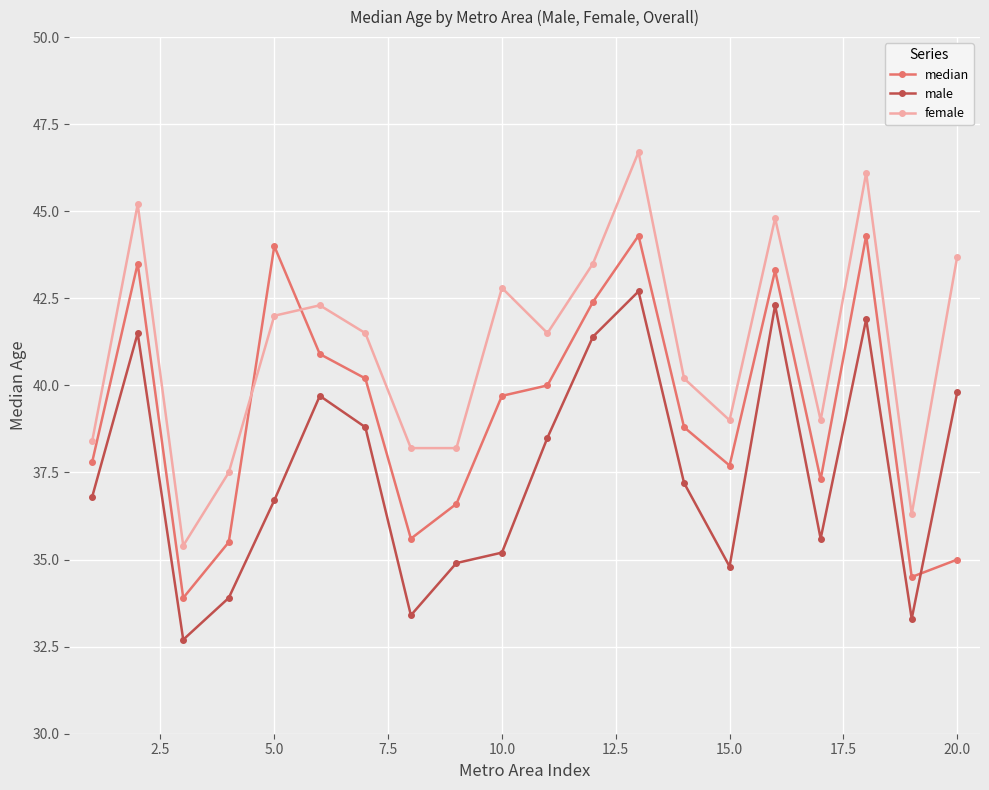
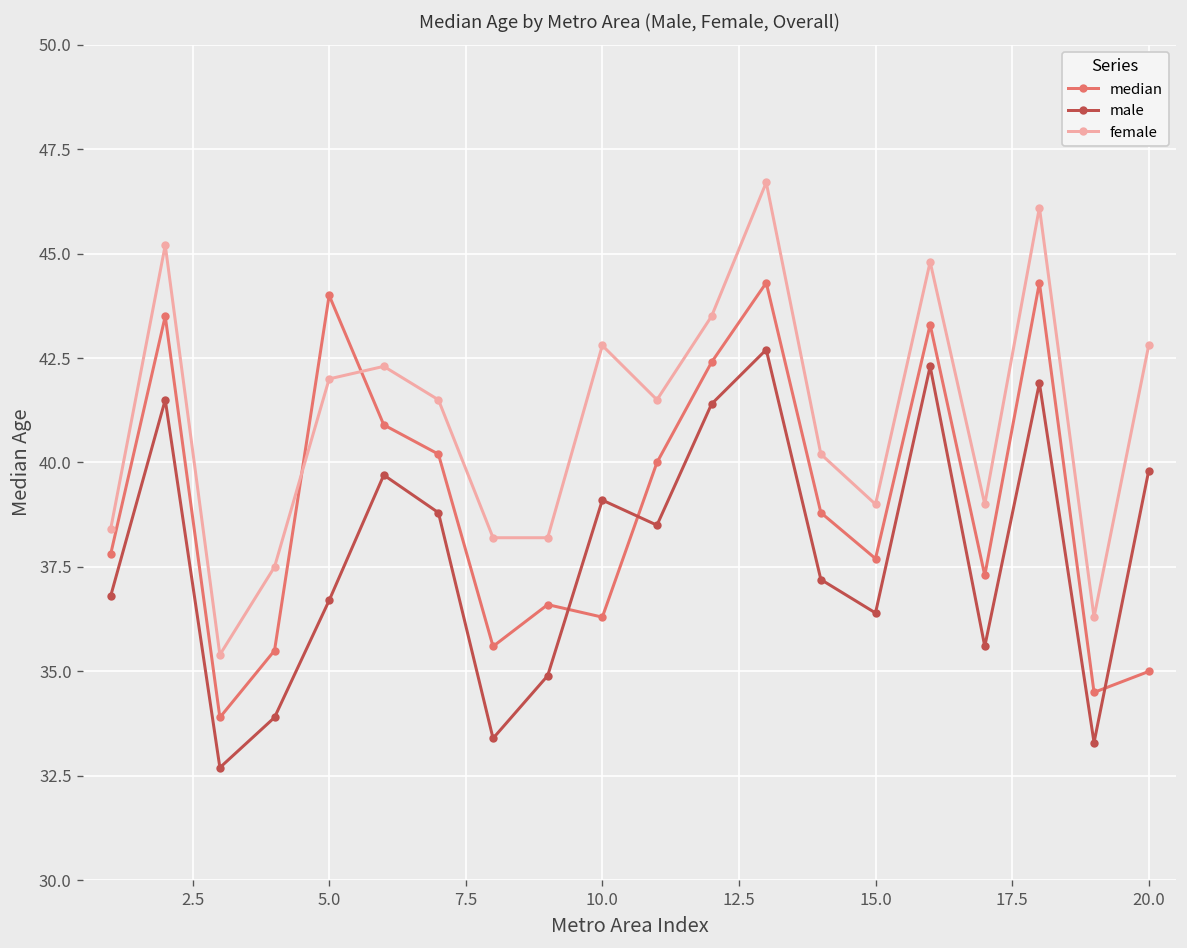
median, 10.0: 39.7 -> 36.3
male, 10.0: 35.2 -> 39.1
male, 15.0: 34.8 -> 36.4
female, 20.0: 43.7 -> 42.8
